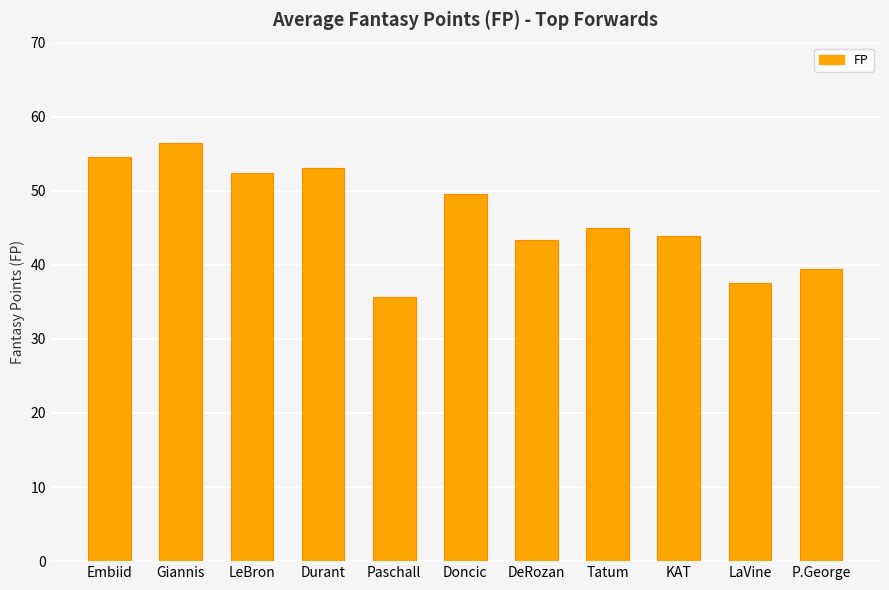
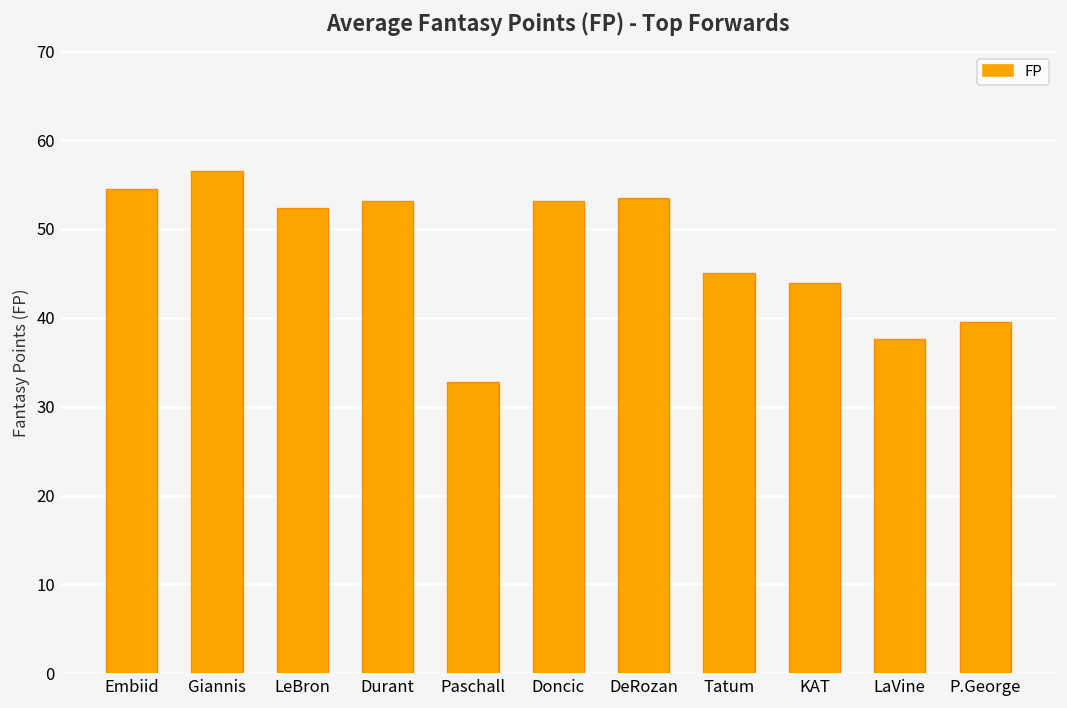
Paschall: 36 -> 33
Doncic: 50 -> 53
DeRozan: 43 -> 54
